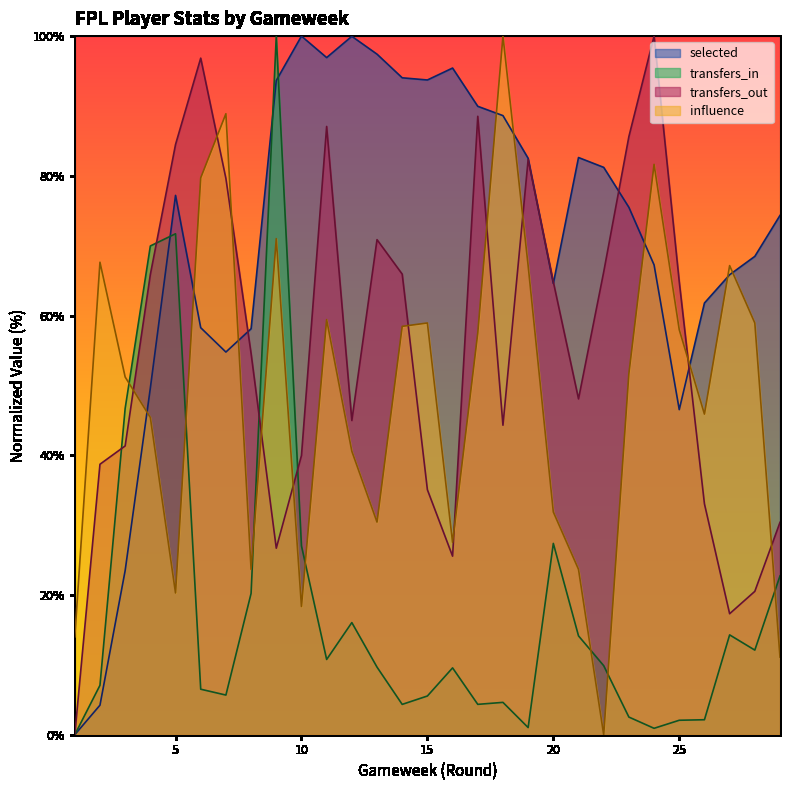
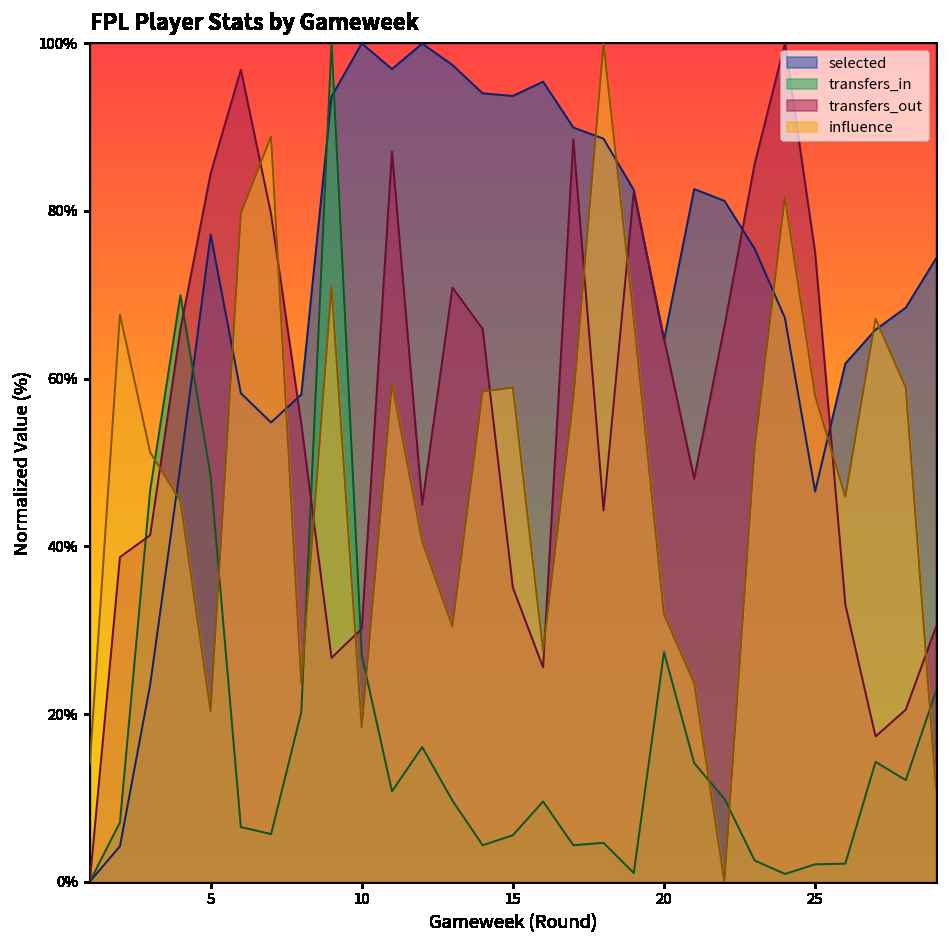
transfers_in, 5: 72% -> 48%
transfers_out, 10: 40% -> 30%
transfers_out, 25: 65% -> 75%
